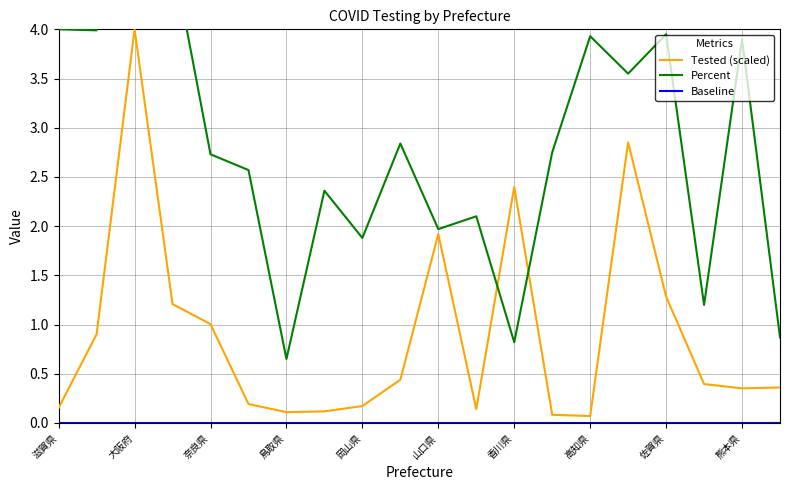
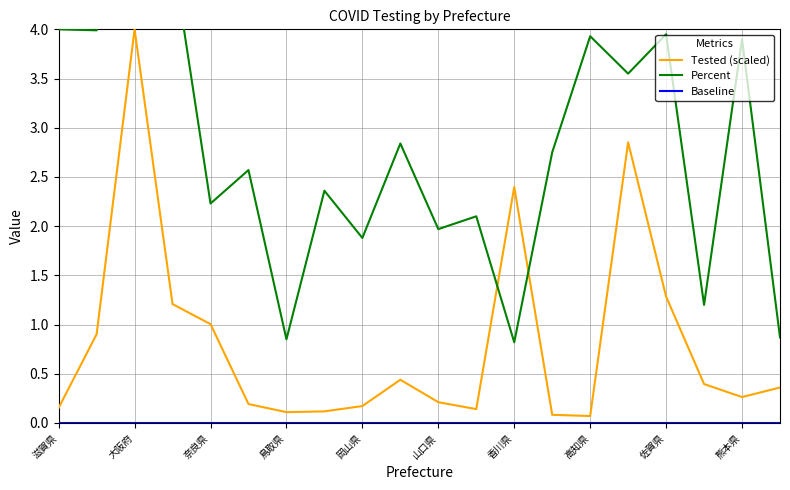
Percent, 奈良県: 2.7 -> 2.2
Percent, 鳥取県: 0.7 -> 0.9
Tested (scaled), 山口県: 1.9 -> 0.2
Tested (scaled), 熊本県: 0.4 -> 0.3
